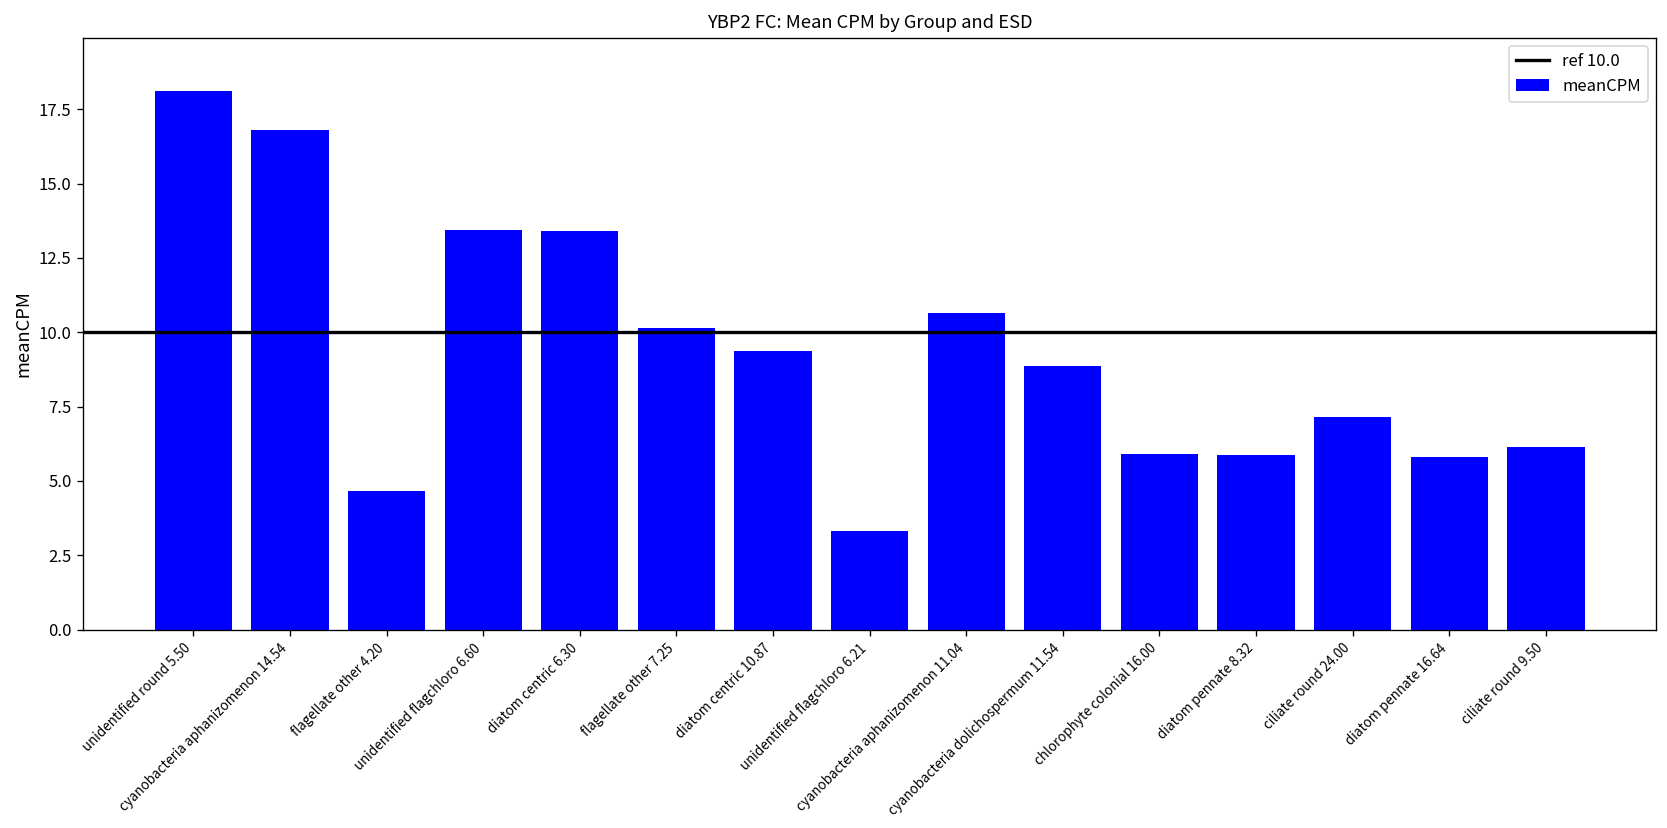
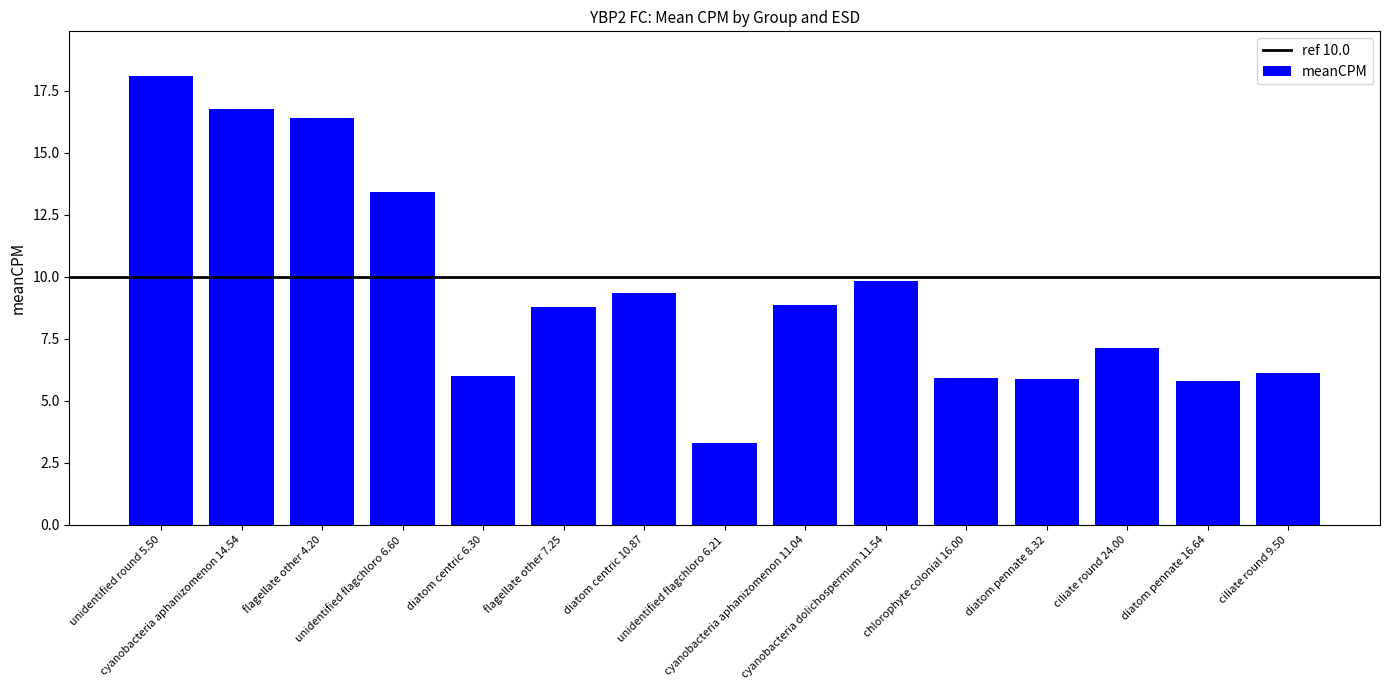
flagellate other 4.20: 4.7 -> 16.4
diatom centric 6.30: 13.4 -> 6.0
flagellate other 7.25: 10.1 -> 8.8
cyanobacteria aphanizomenon 11.04: 10.6 -> 8.9
cyanobacteria dolichospermum 11.54: 8.9 -> 9.8
